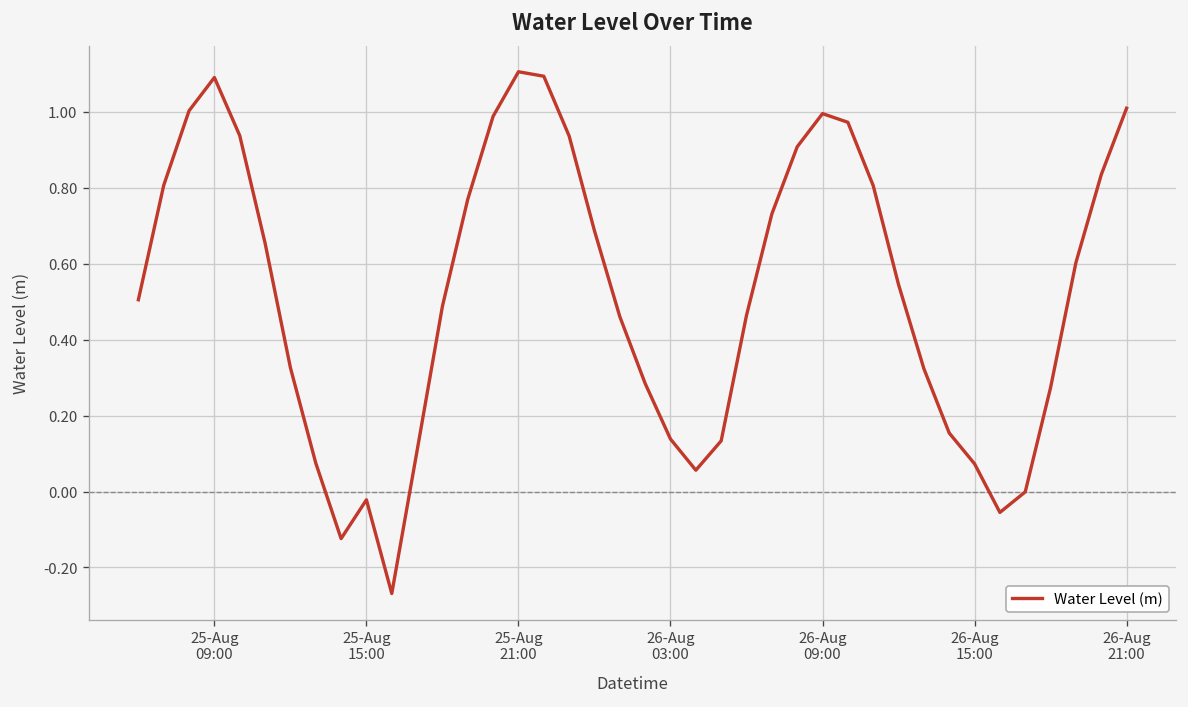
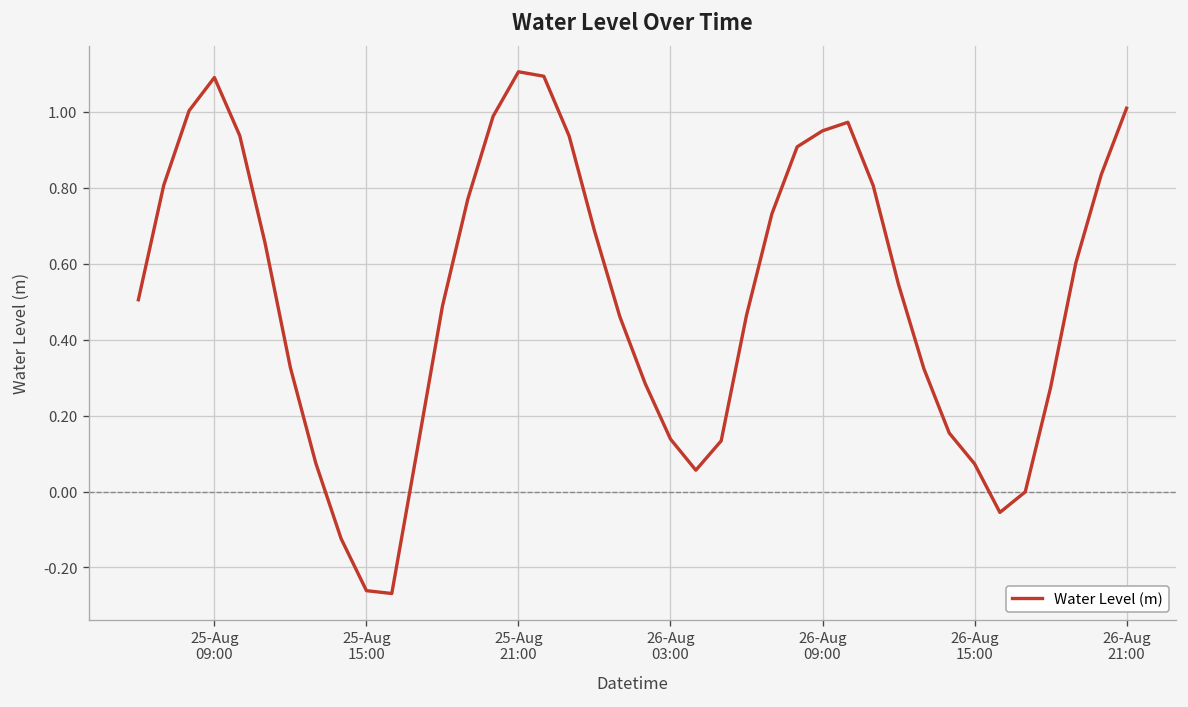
25-Aug 15:00: -0.02 -> -0.26
26-Aug 09:00: 1.00 -> 0.95
